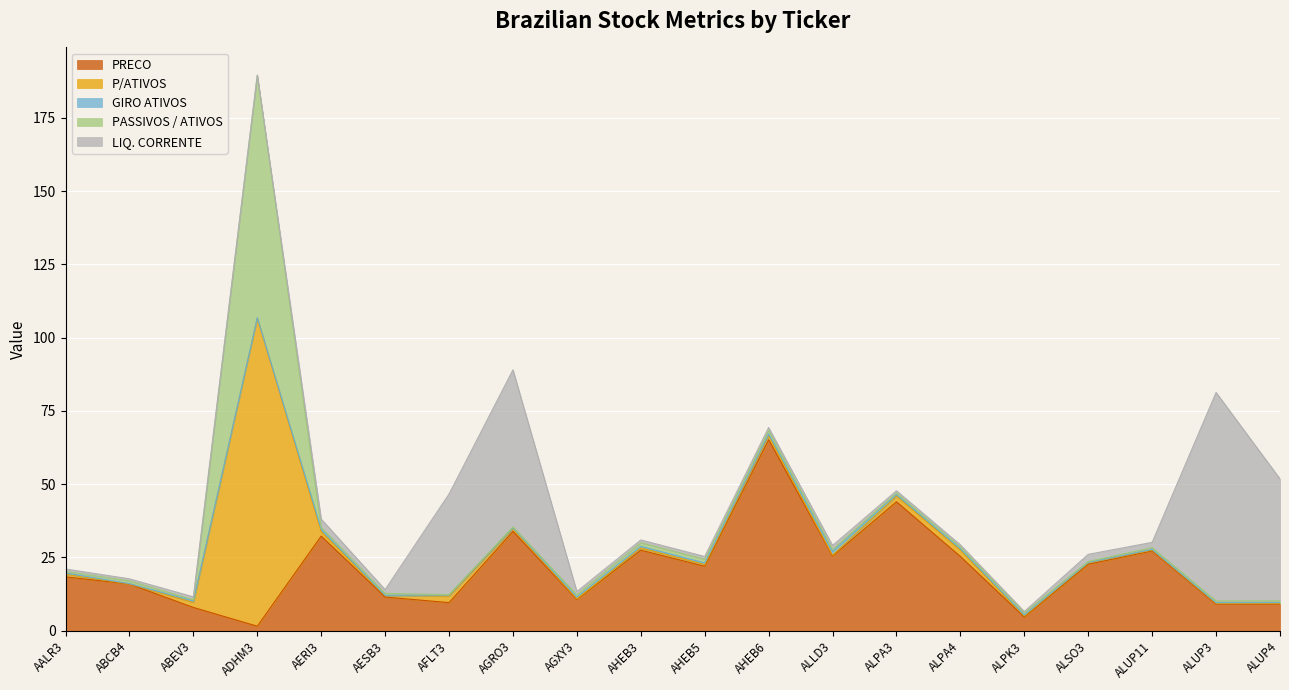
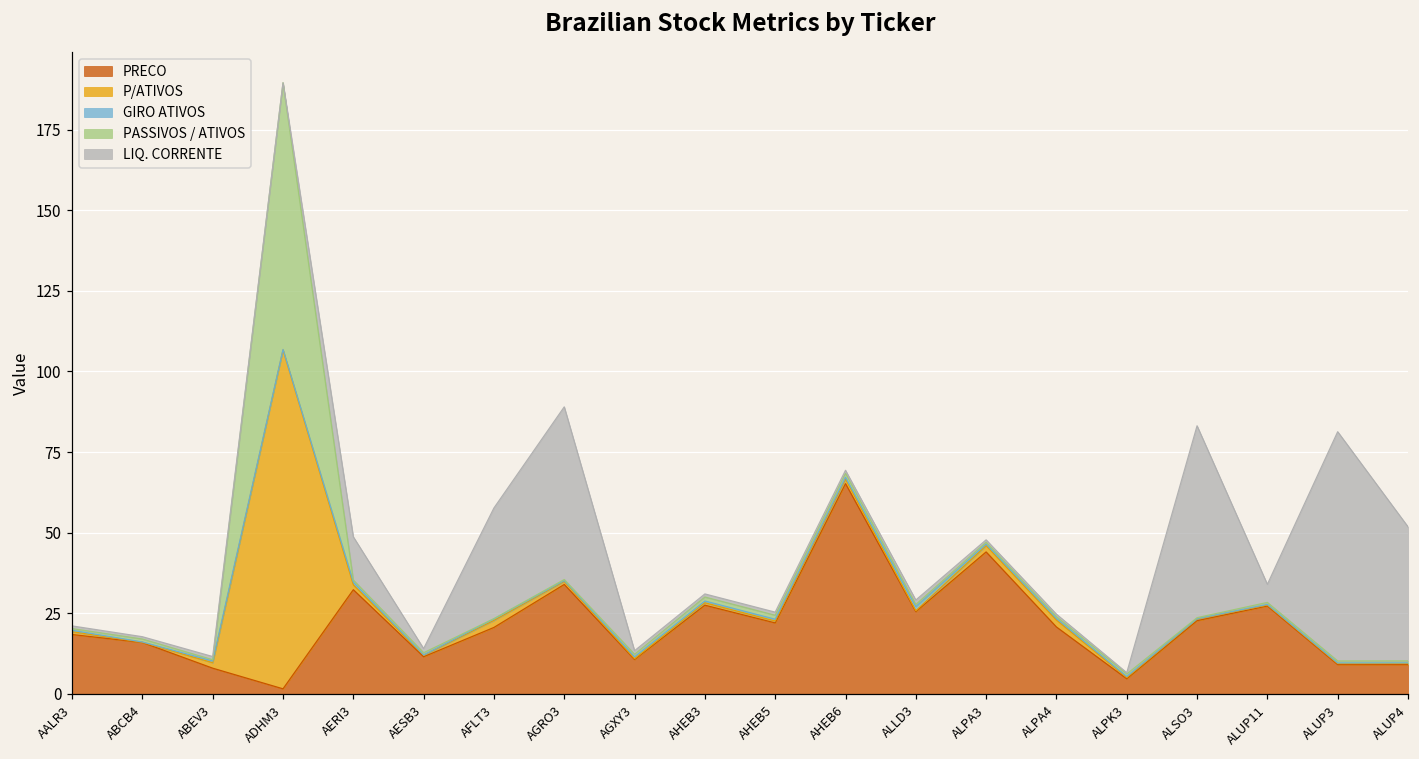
LIQ. CORRENTE, AERI3: 3 -> 13
PRECO, AFLT3: 10 -> 21
PRECO, ALPA4: 25 -> 21
LIQ. CORRENTE, ALSO3: 2 -> 60
LIQ. CORRENTE, ALUP11: 2 -> 6
